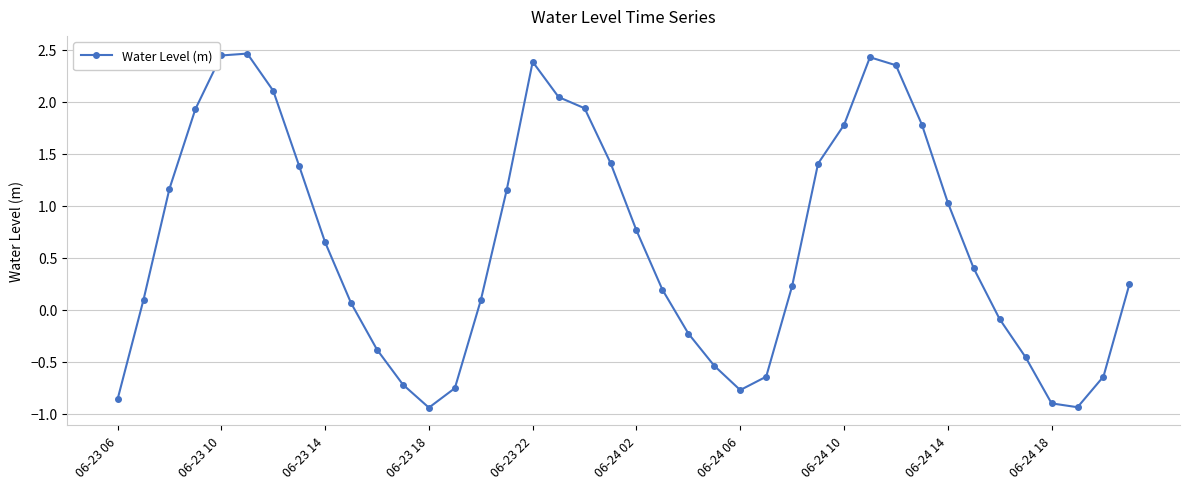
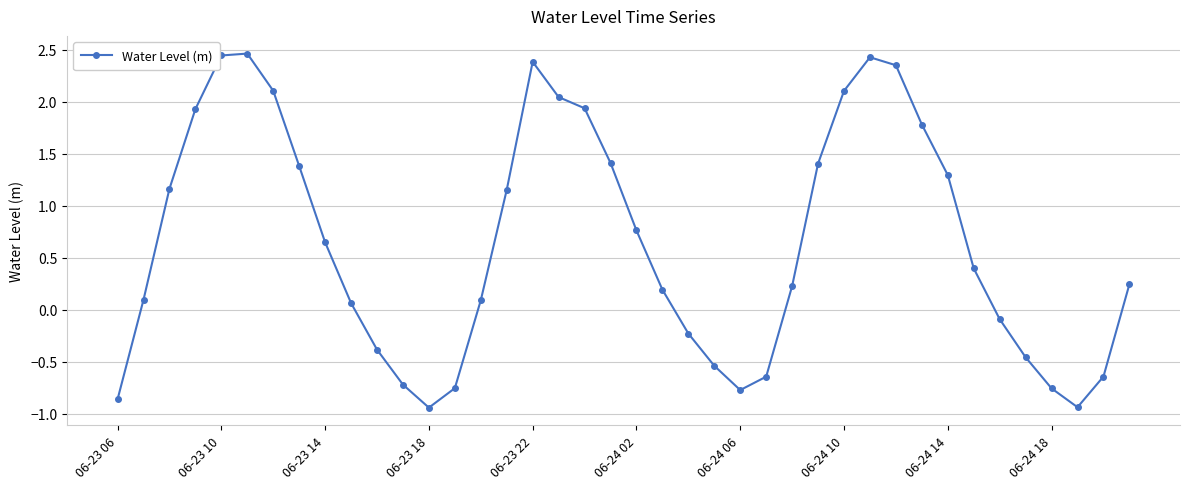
06-24 10: 1.78 -> 2.11
06-24 14: 1.03 -> 1.30
06-24 18: -0.90 -> -0.76
